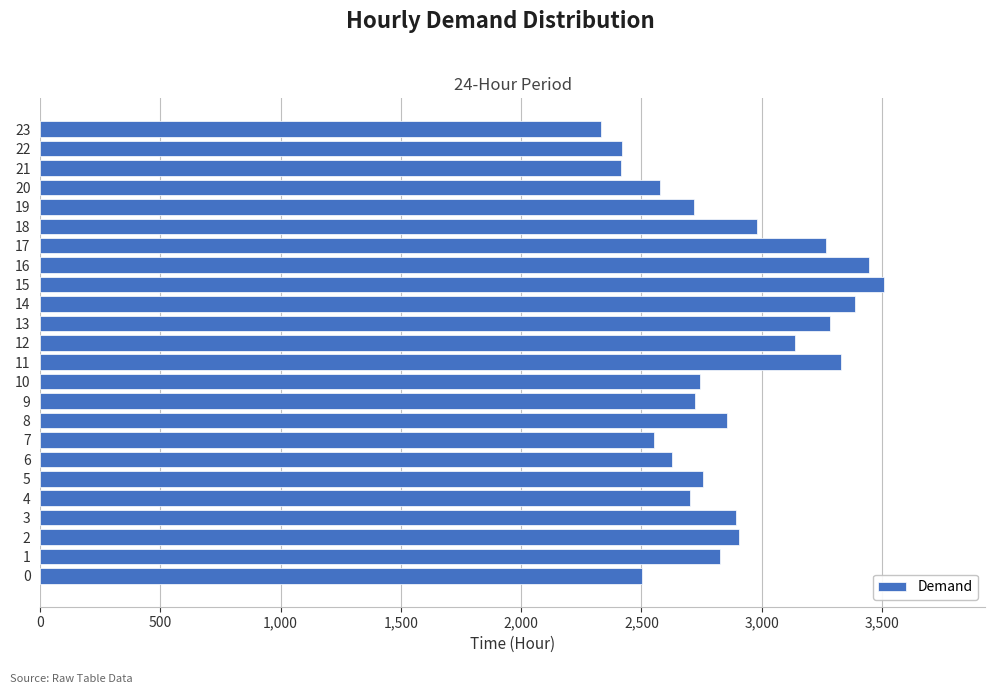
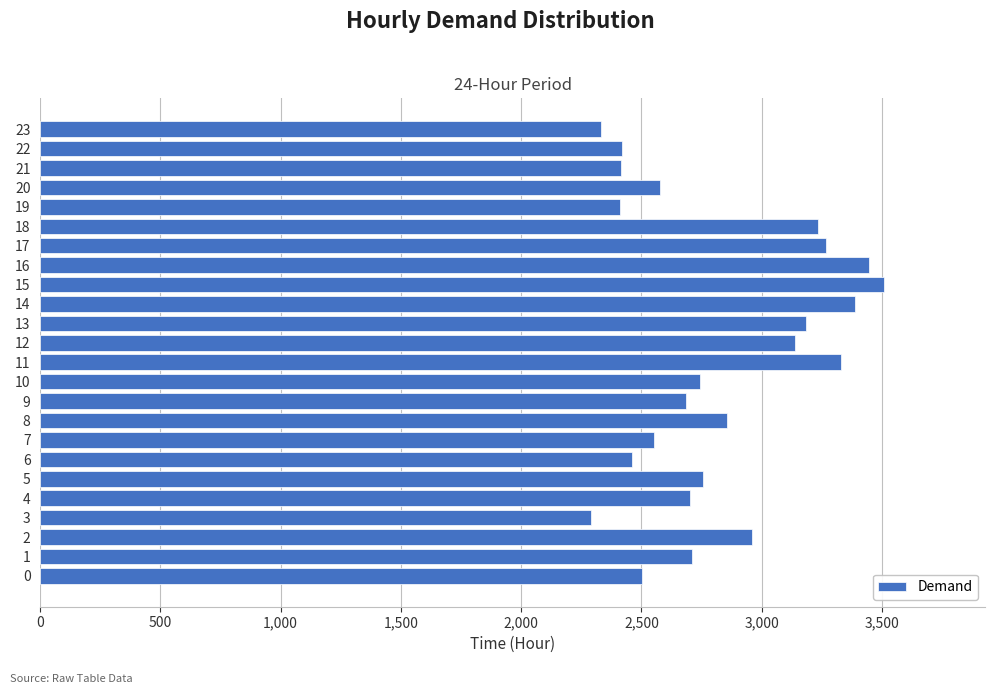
19: 2,720 -> 2,410
18: 2,980 -> 3,240
13: 3,280 -> 3,180
9: 2,720 -> 2,680
6: 2,630 -> 2,460
3: 2,890 -> 2,290
2: 2,910 -> 2,960
1: 2,830 -> 2,710
